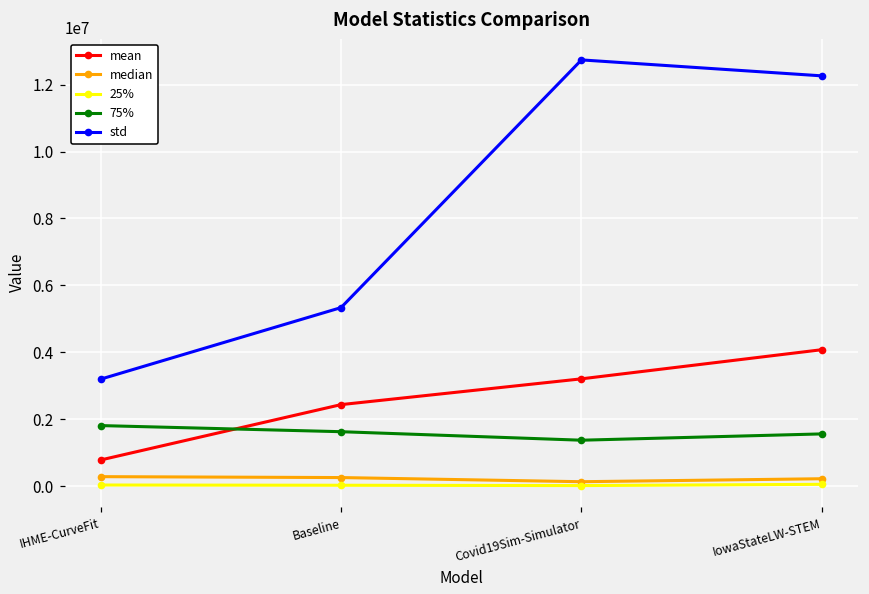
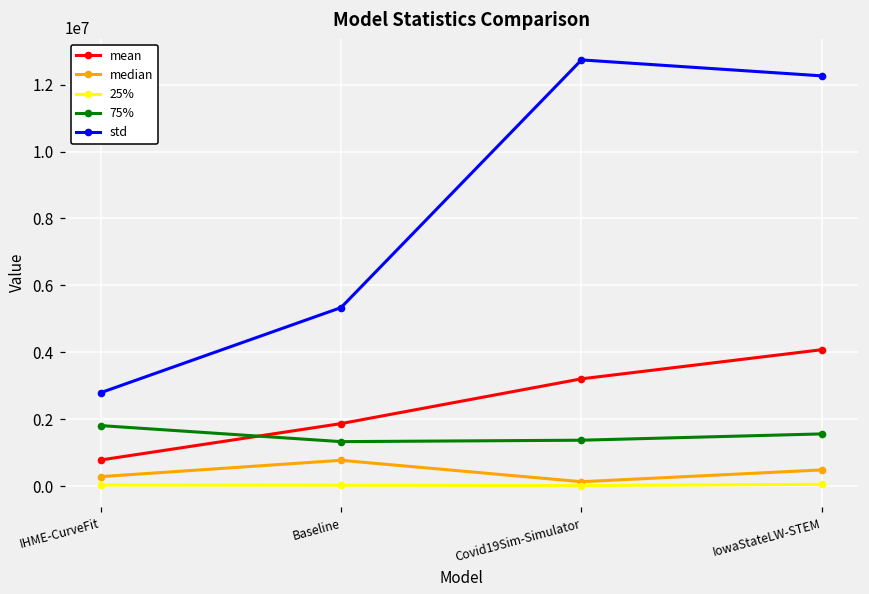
std, IHME-CurveFit: 3200000 -> 2800000
mean, Baseline: 2400000 -> 1900000
median, Baseline: 300000 -> 800000
75%, Baseline: 1600000 -> 1300000
median, IowaStateLW-STEM: 200000 -> 500000
